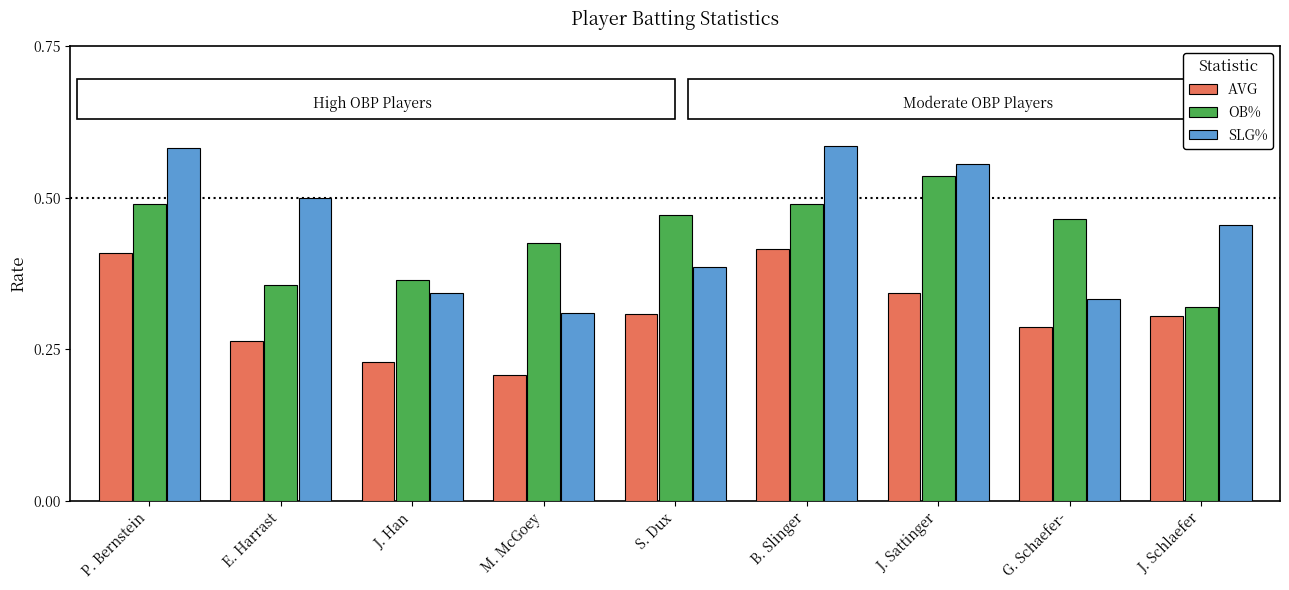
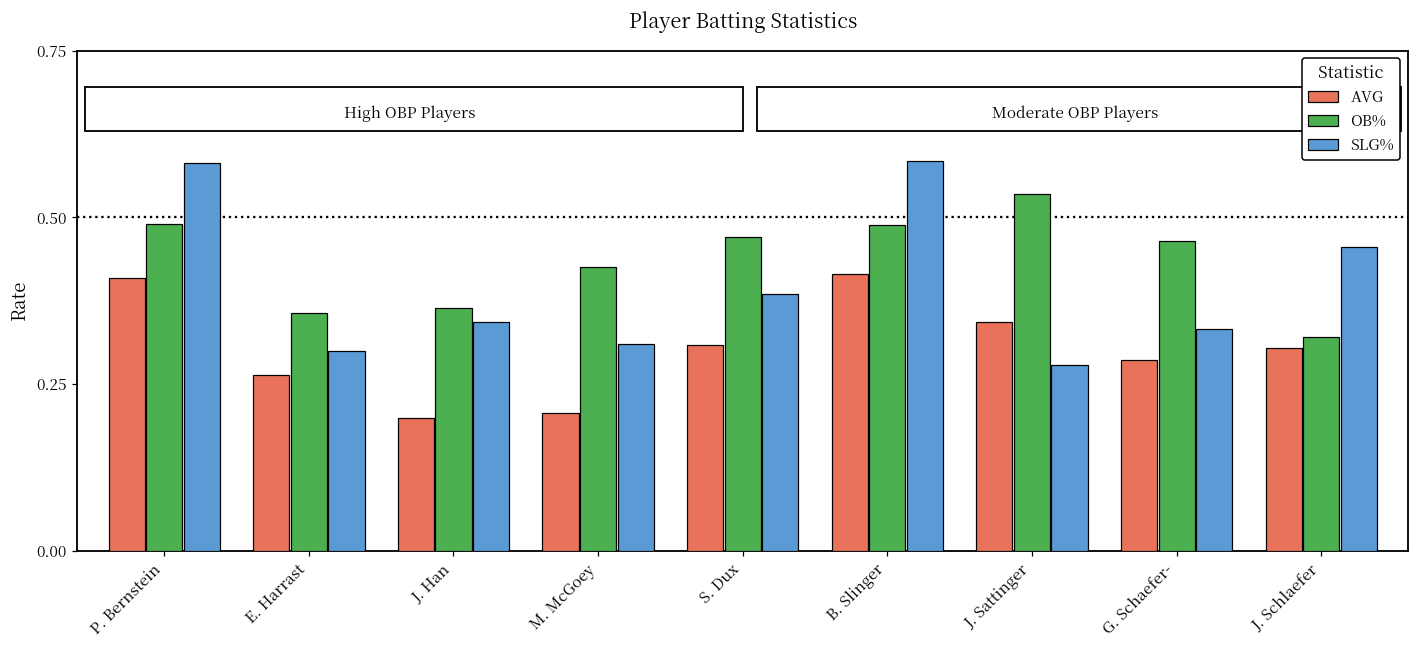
SLG%, E. Harrast: 0.5 -> 0.3
AVG, J. Han: 0.23 -> 0.20
SLG%, J. Sattinger: 0.56 -> 0.28
